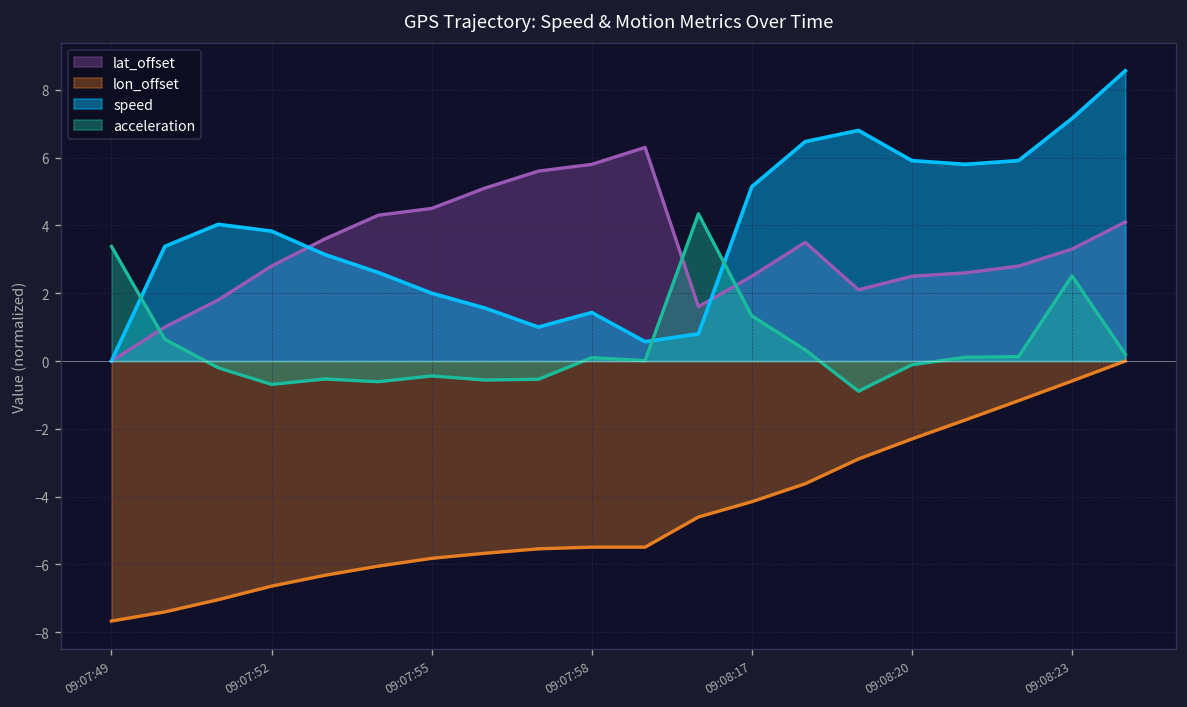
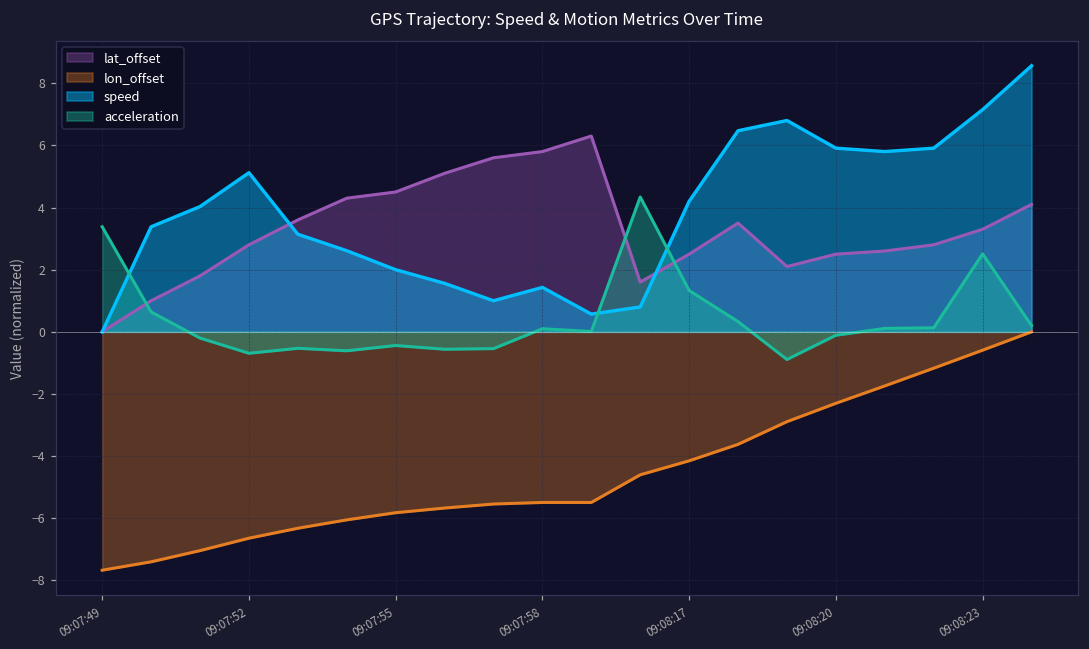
speed, 09:07:52: 3.8 -> 5.1
speed, 09:08:17: 5.1 -> 4.2
